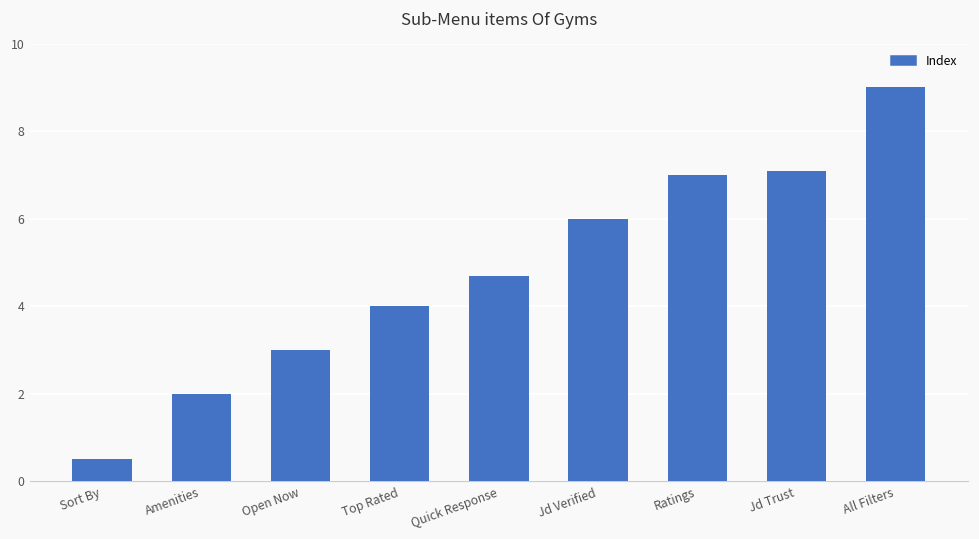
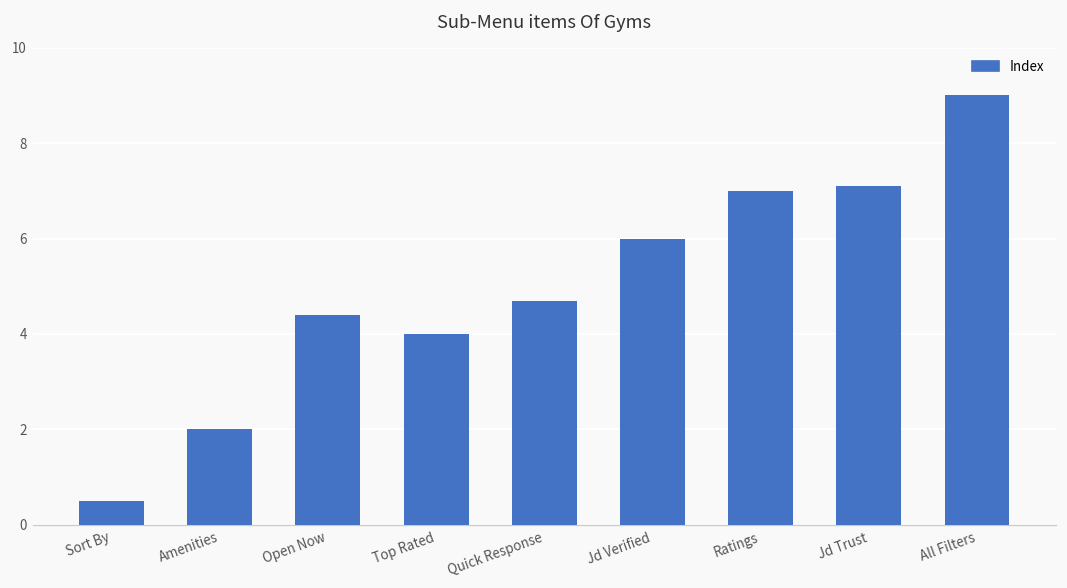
Open Now: 3.0 -> 4.4
